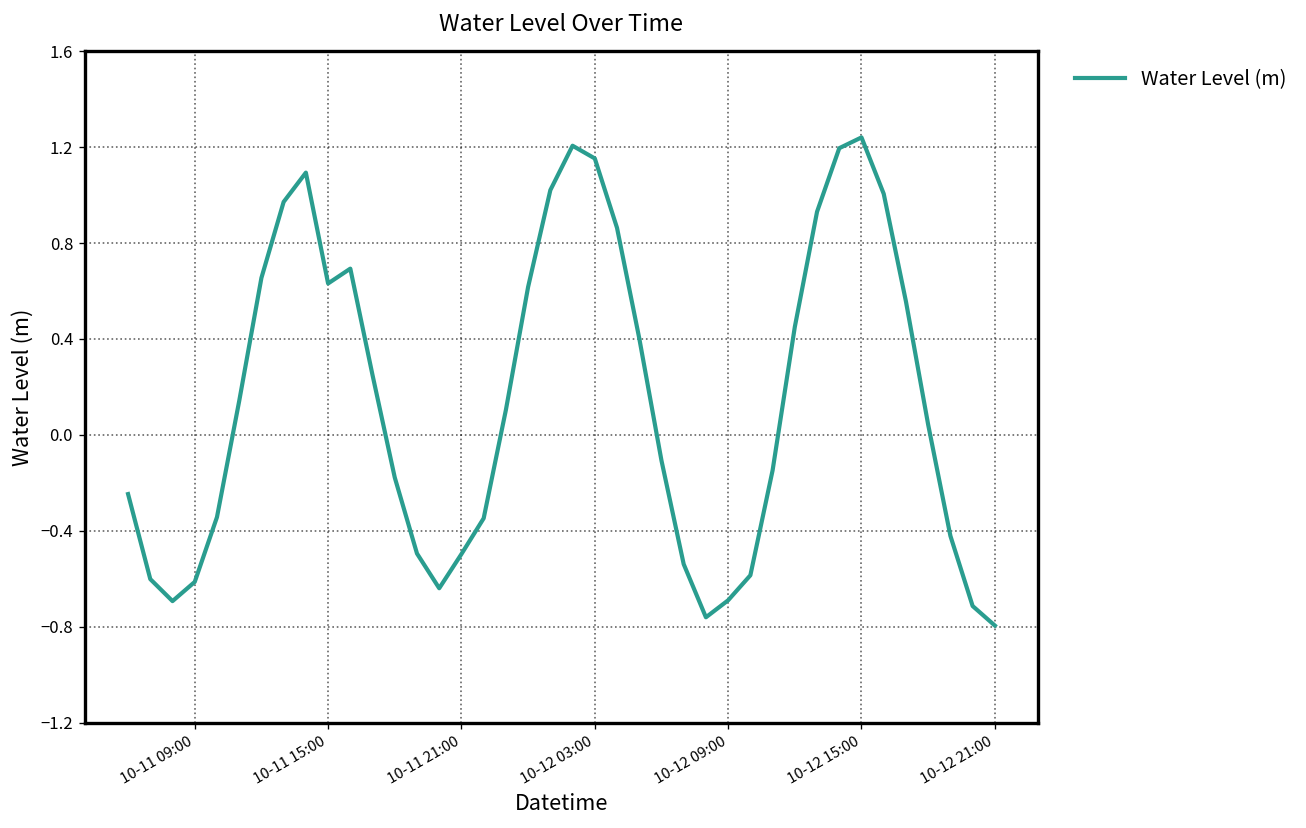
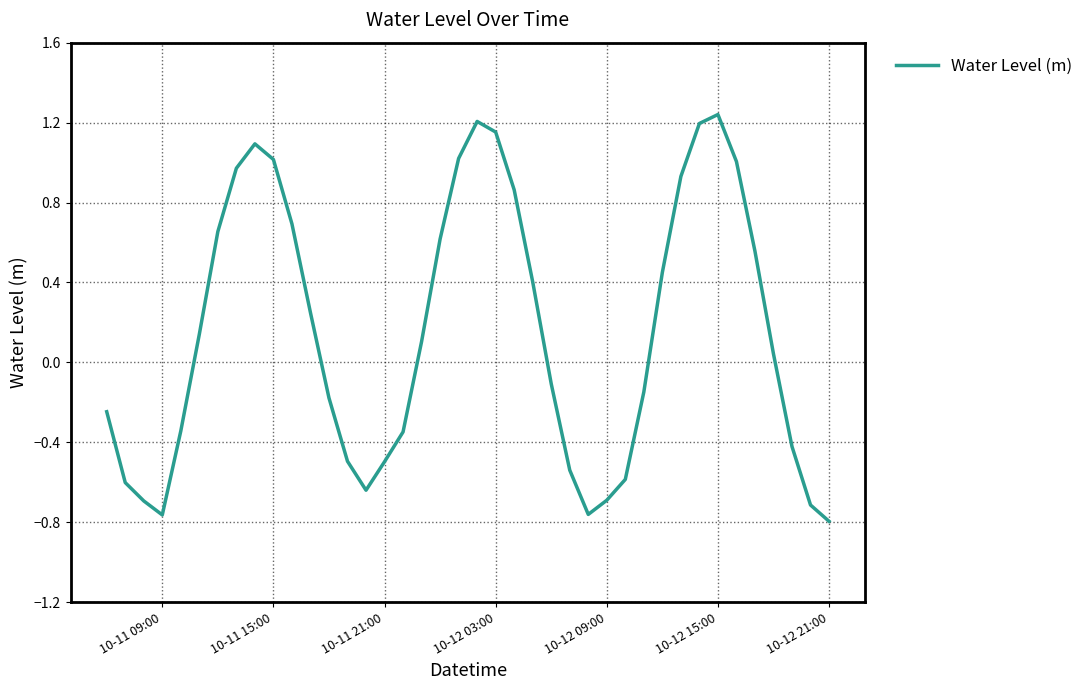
10-11 09:00: -0.61 -> -0.76
10-11 15:00: 0.63 -> 1.02
